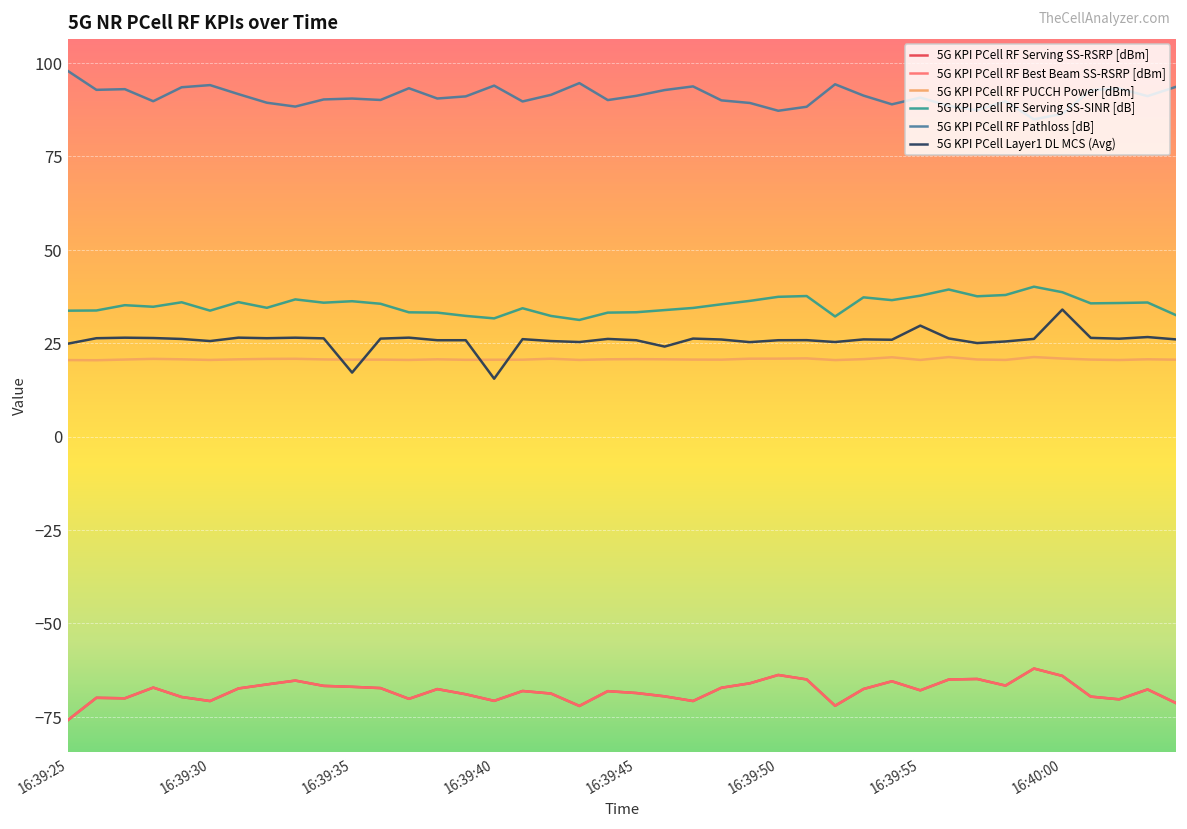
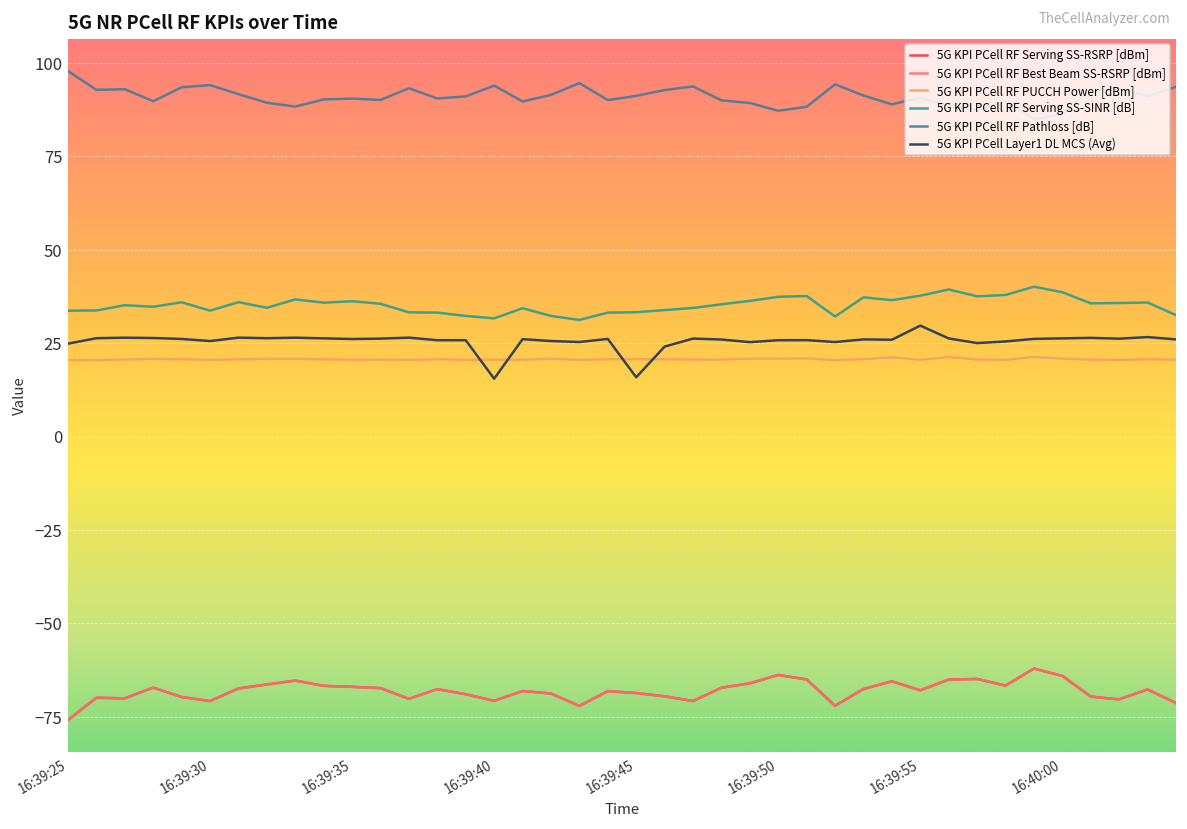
5G KPI PCell Layer1 DL MCS (Avg), 16:39:35: 17 -> 26
5G KPI PCell Layer1 DL MCS (Avg), 16:39:45: 26 -> 16
5G KPI PCell Layer1 DL MCS (Avg), 16:40:00: 34 -> 26
